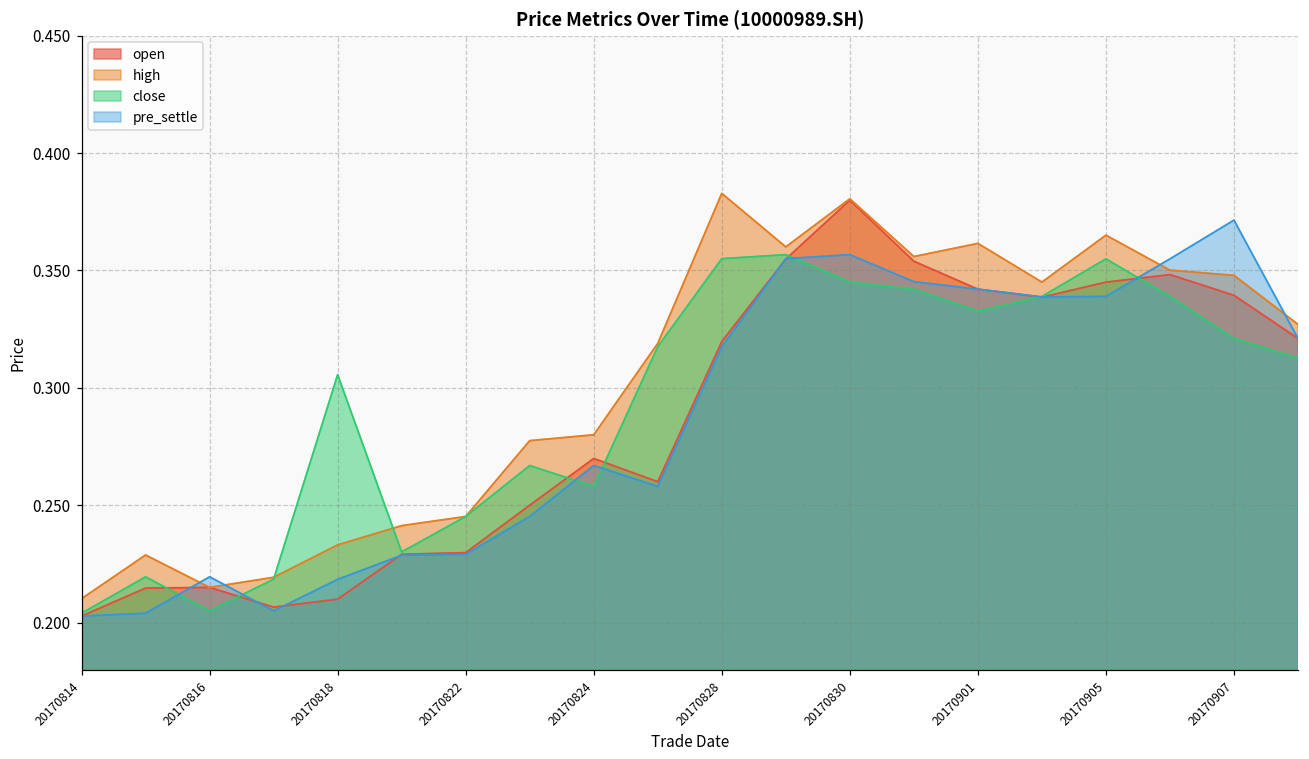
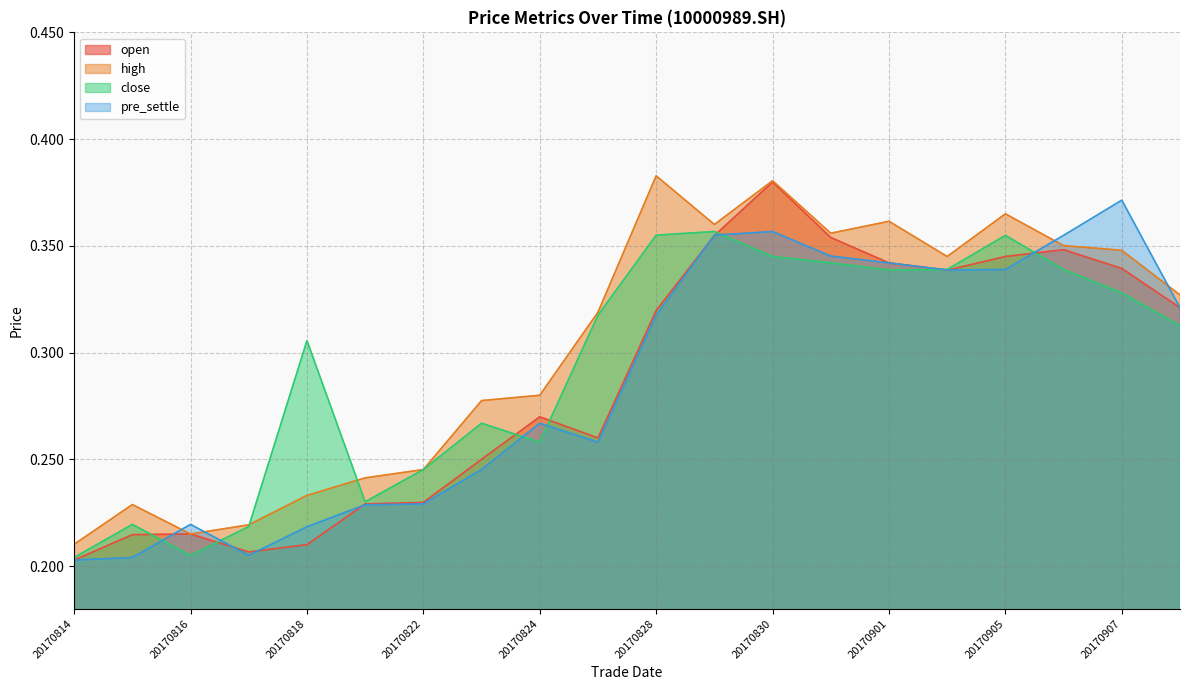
close, 20170901: 0.333 -> 0.339
close, 20170907: 0.321 -> 0.328
